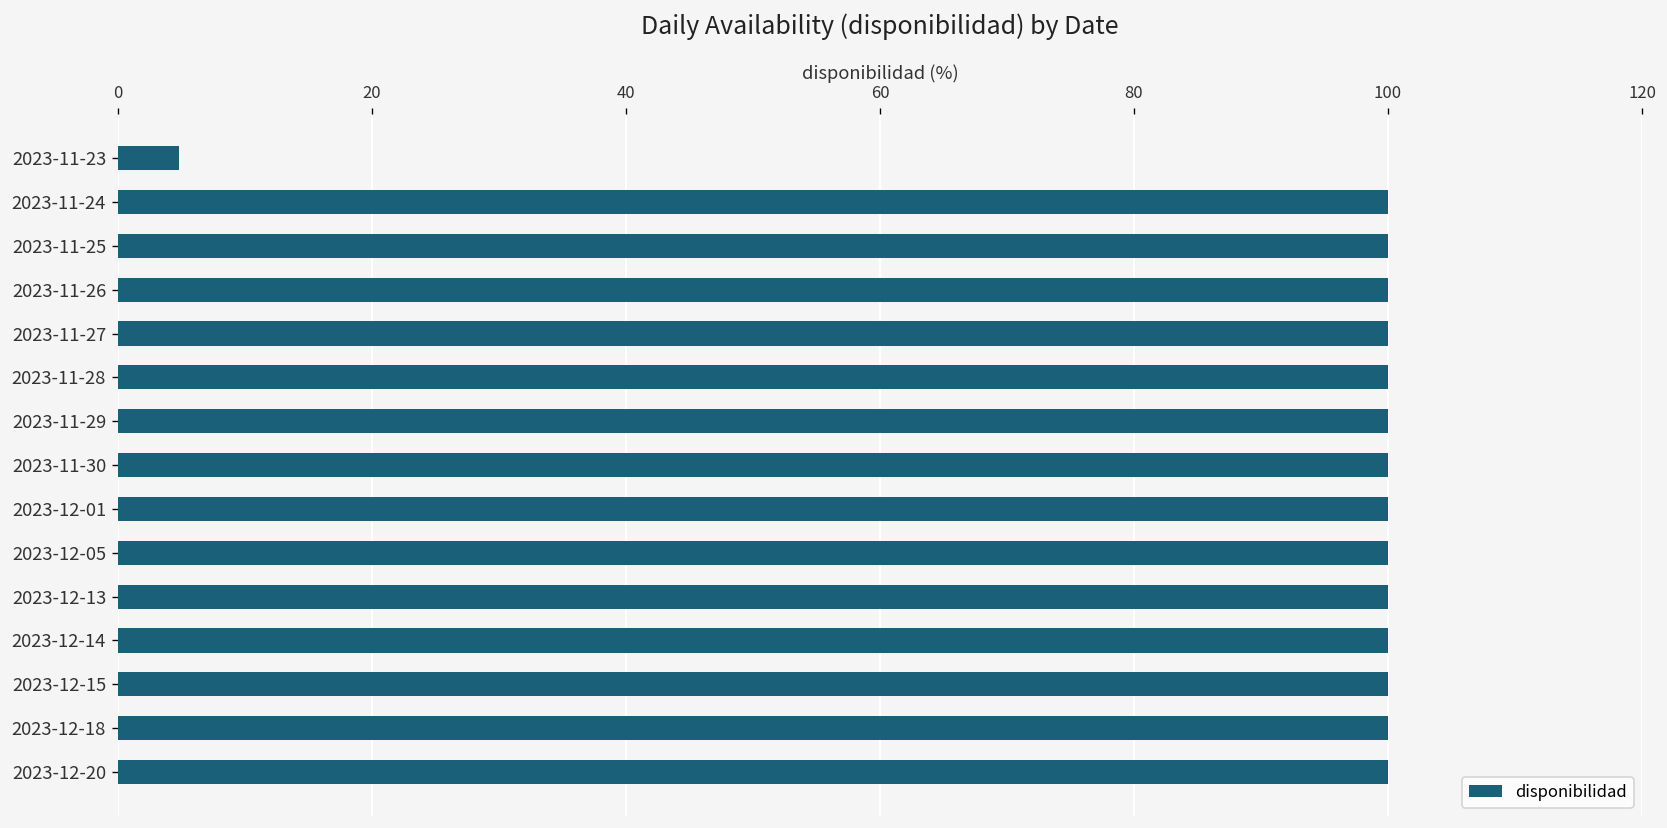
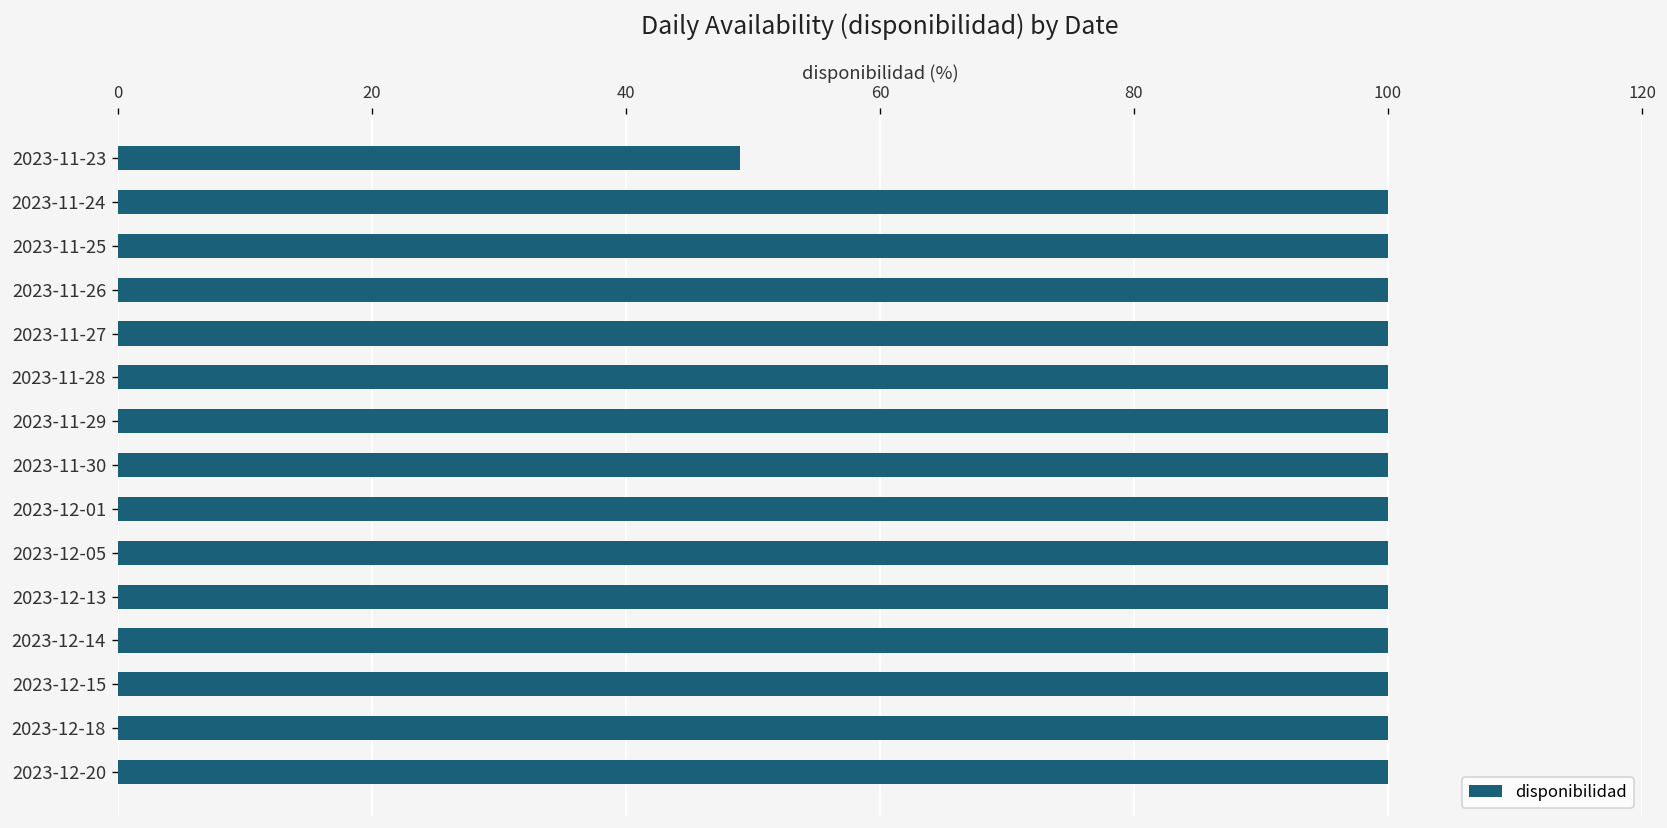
2023-11-23: 4.8 -> 49.0
